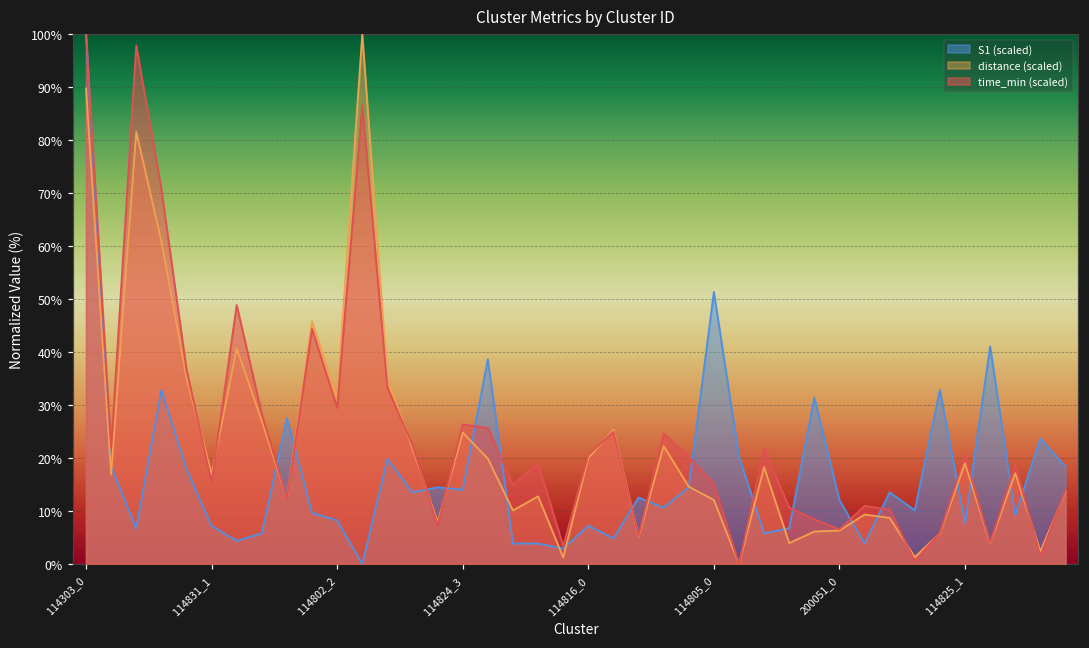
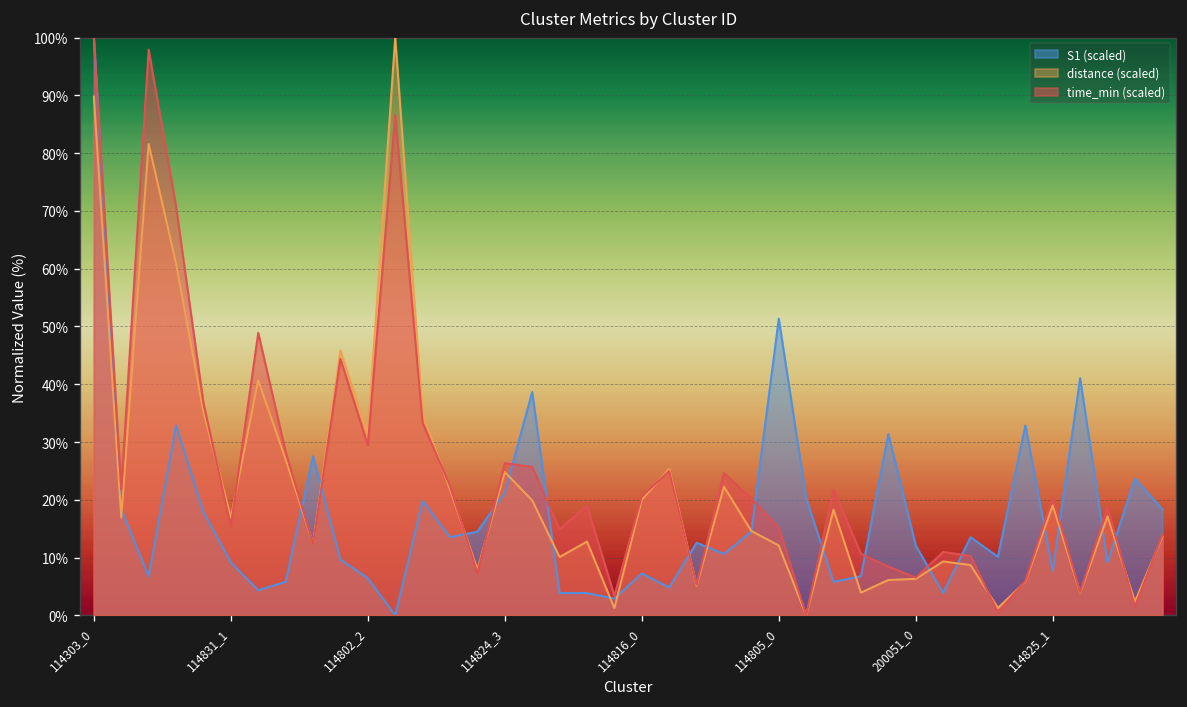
S1 (scaled), 114831_1: 7% -> 9%
S1 (scaled), 114802_2: 8% -> 6%
S1 (scaled), 114824_3: 14% -> 21%
